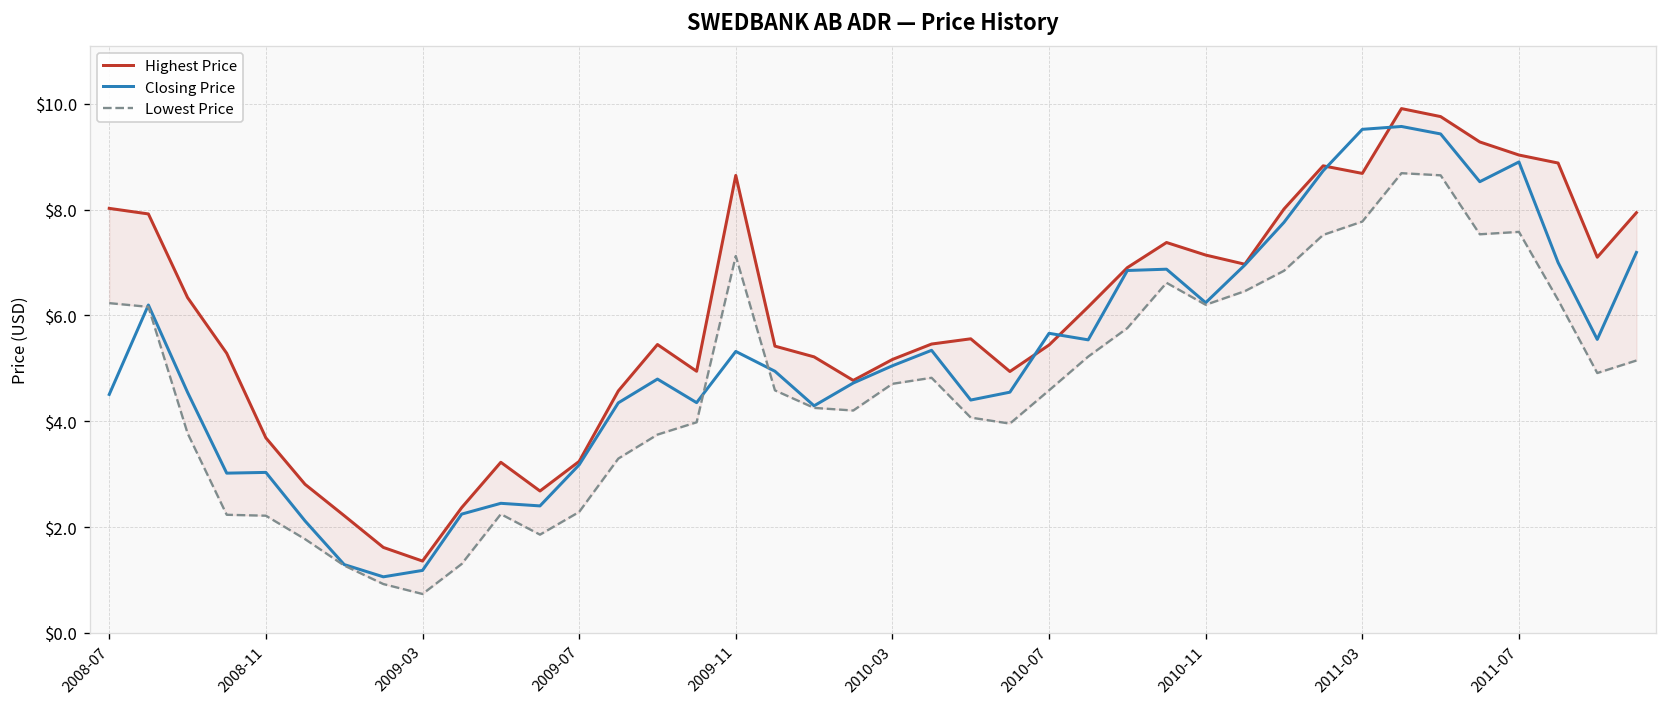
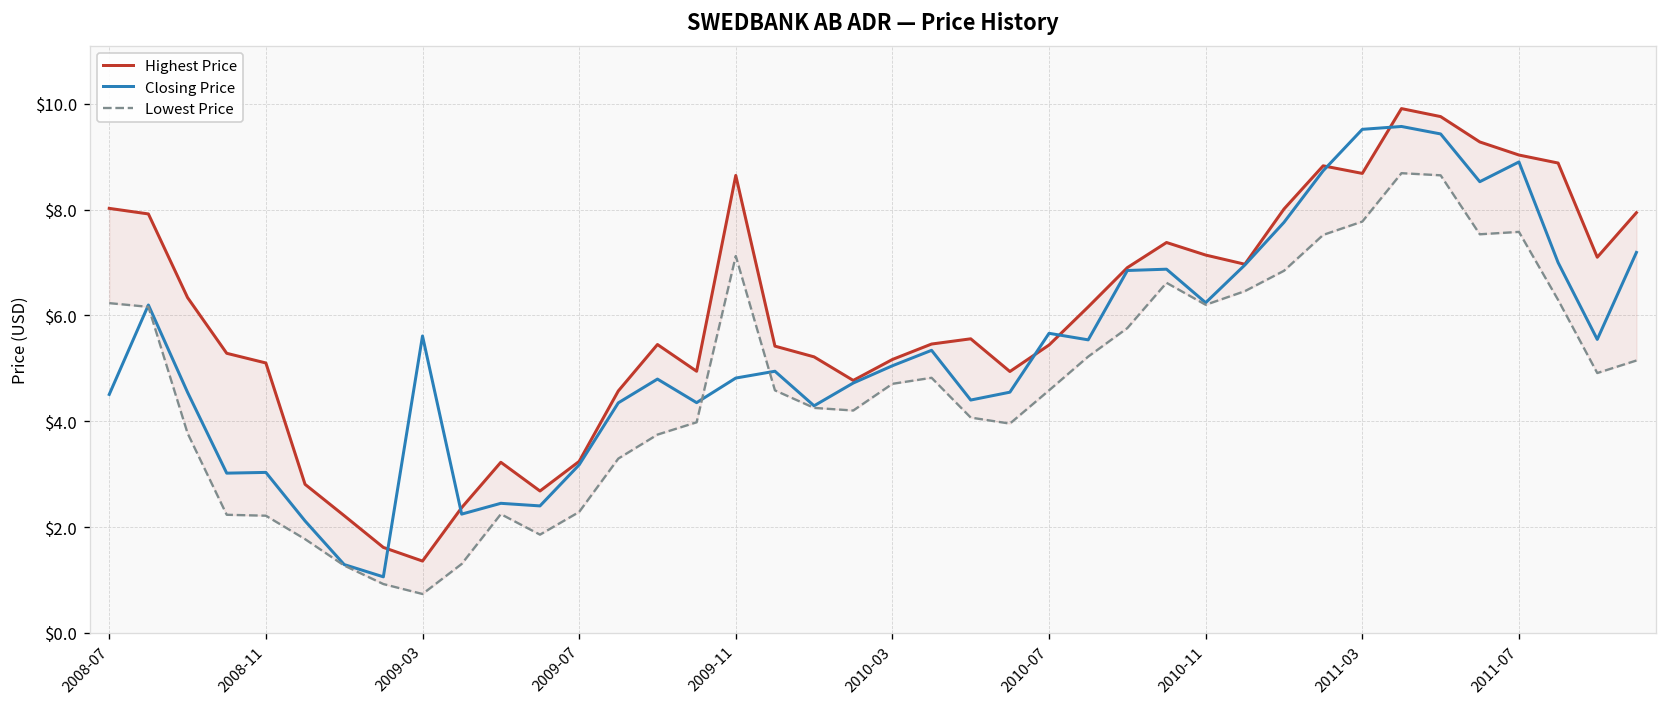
Highest Price, 2008-11: $3.7 -> $5.1
Closing Price, 2009-03: $1.2 -> $5.6
Closing Price, 2009-11: $5.3 -> $4.8
